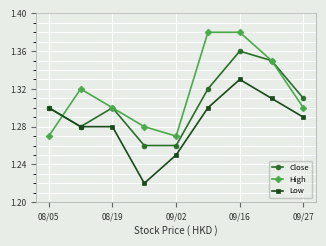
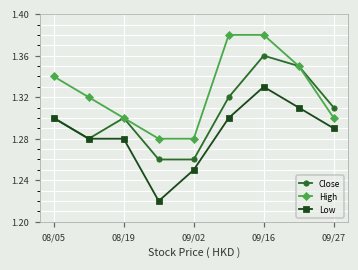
High, 08/05: 1.27 -> 1.34
High, 09/02: 1.27 -> 1.28
